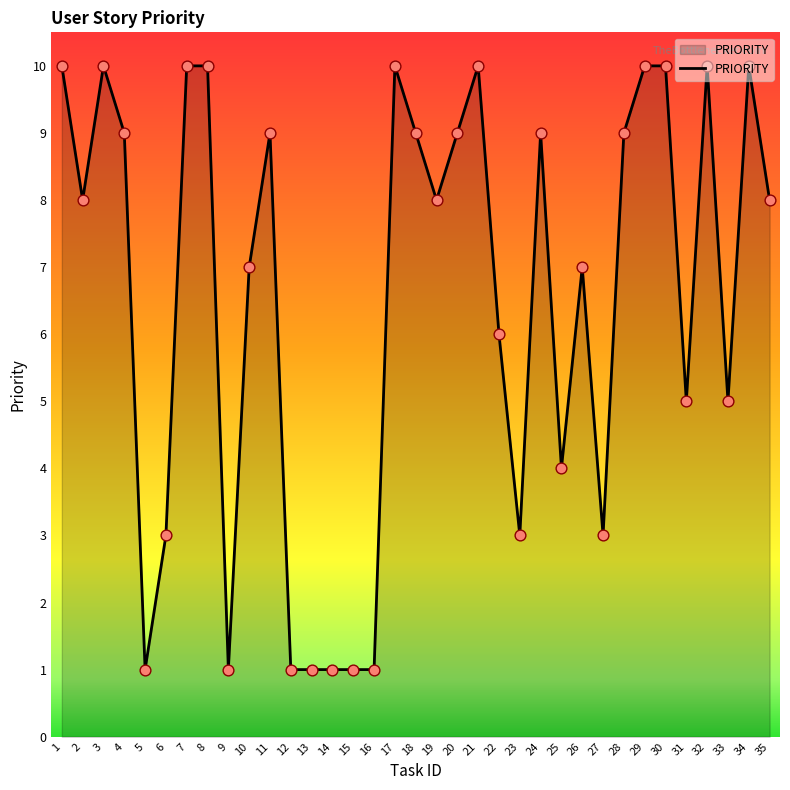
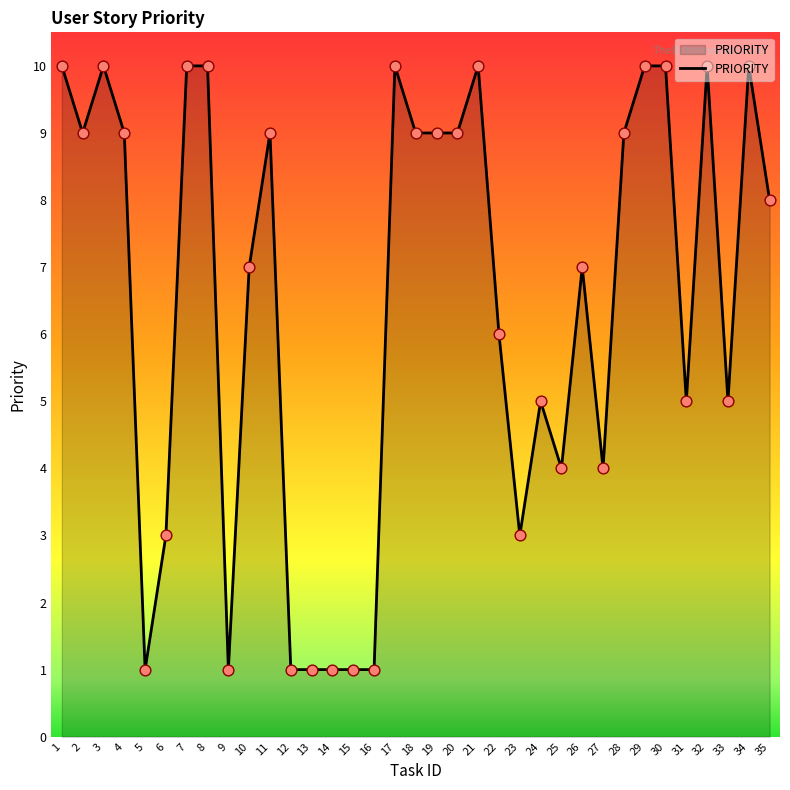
2: 8 -> 9
19: 8 -> 9
24: 9 -> 5
27: 3 -> 4
